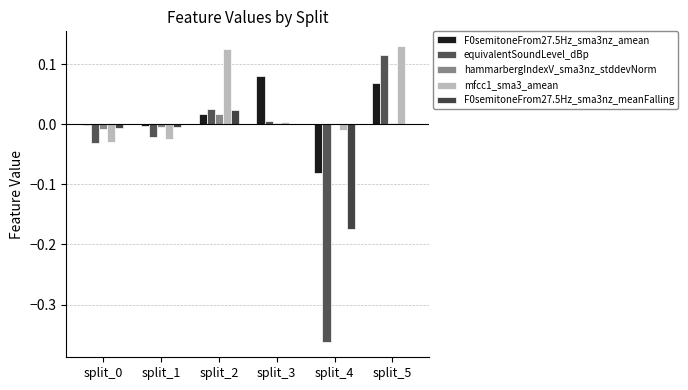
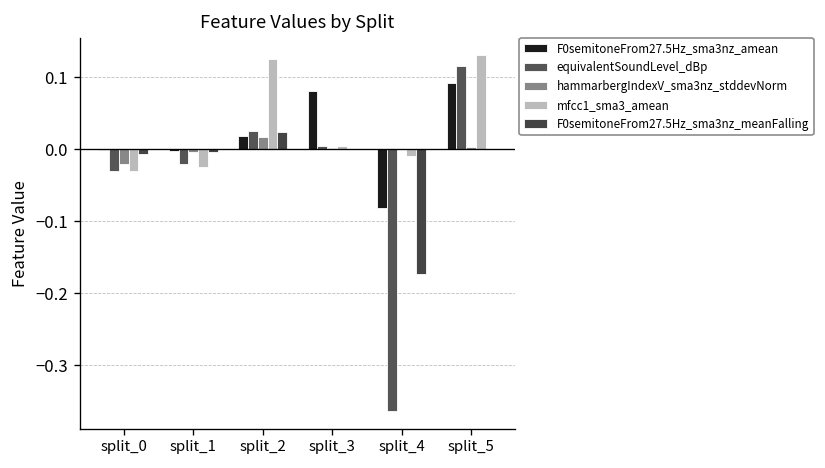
hammarbergIndexV_sma3nz_stddevNorm, split_0: -0.01 -> -0.02
F0semitoneFrom27.5Hz_sma3nz_amean, split_5: 0.07 -> 0.09
